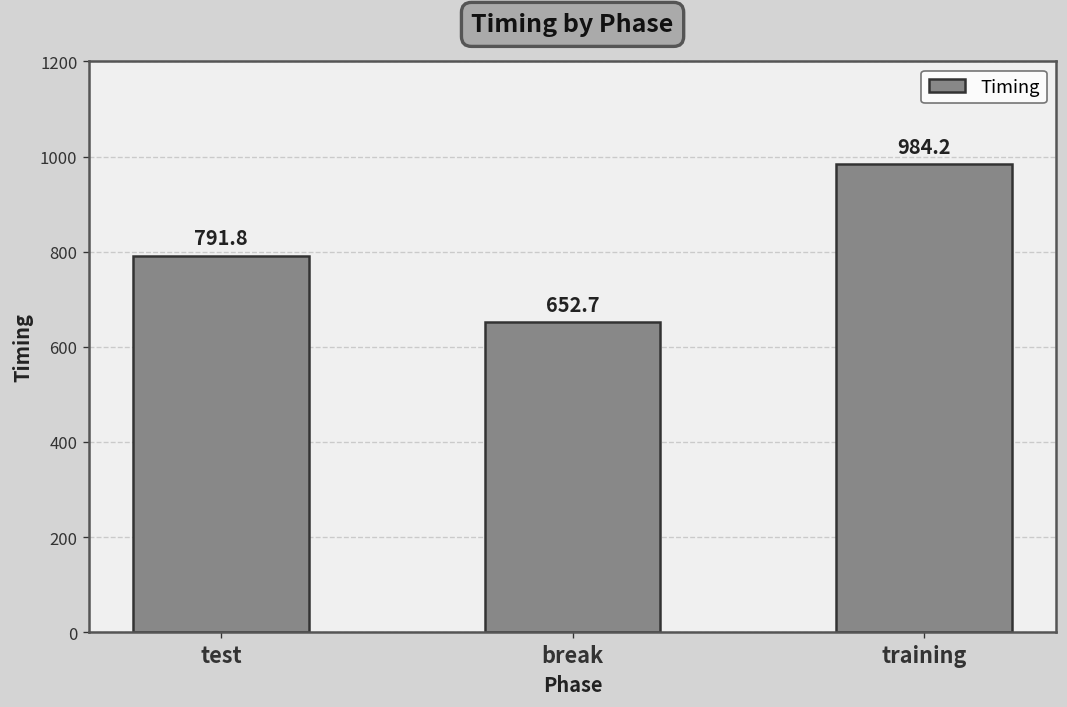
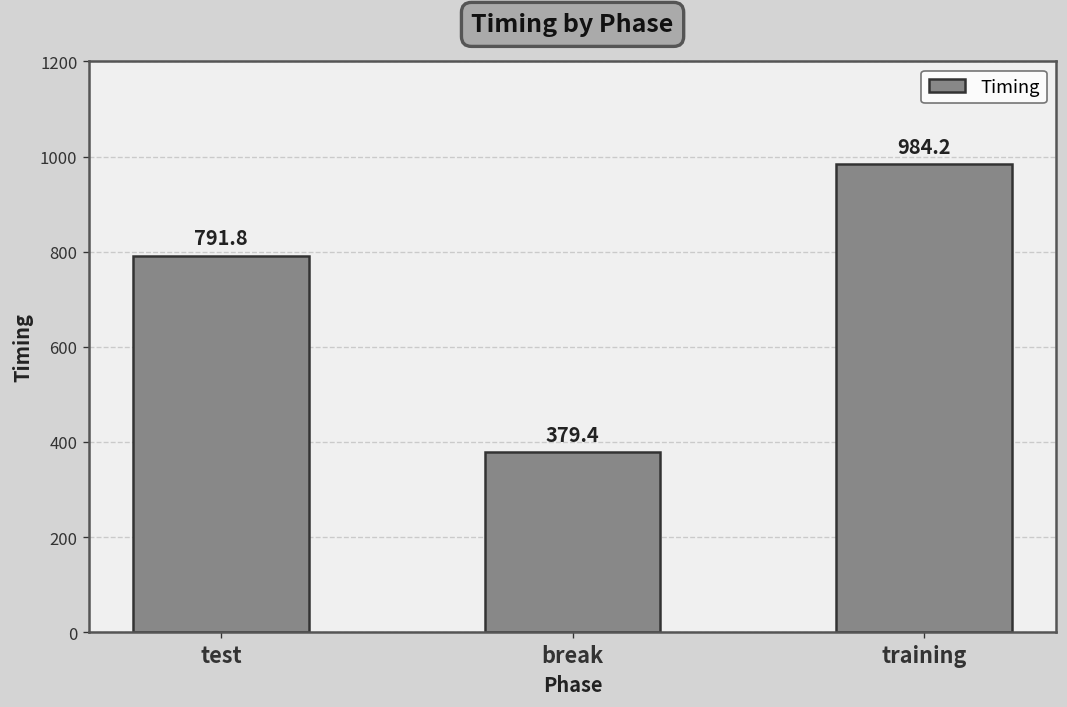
break: 652.7 -> 379.4
